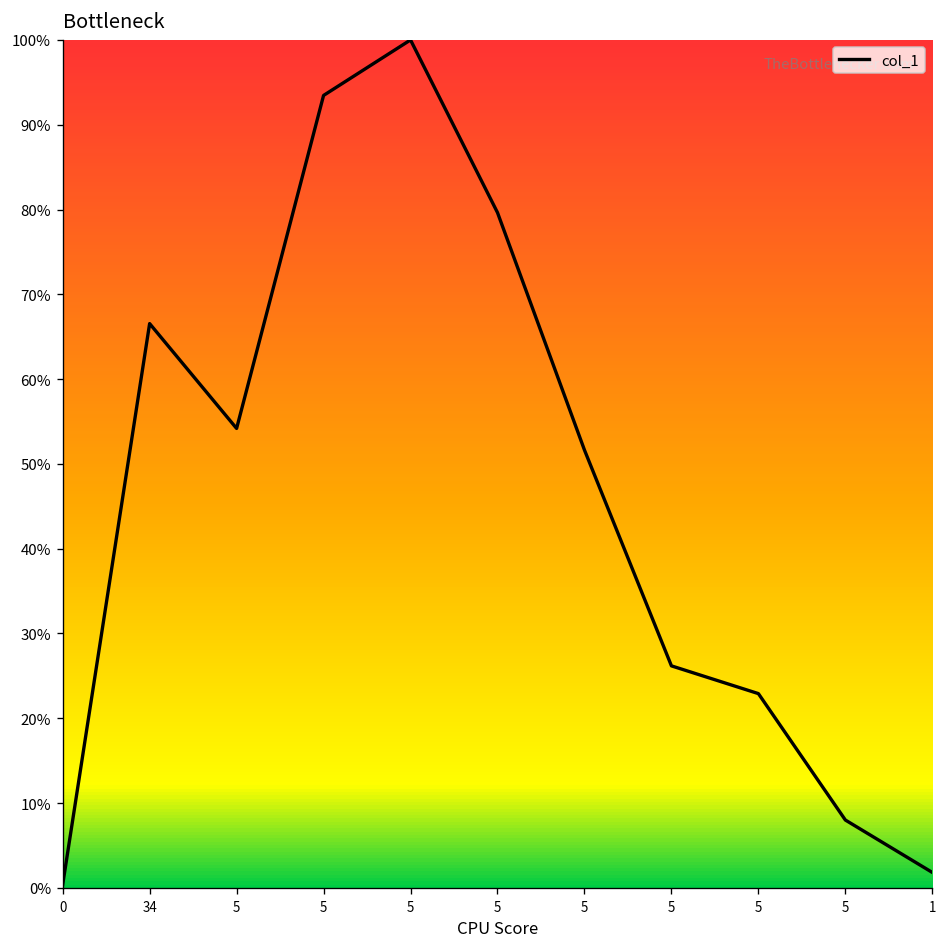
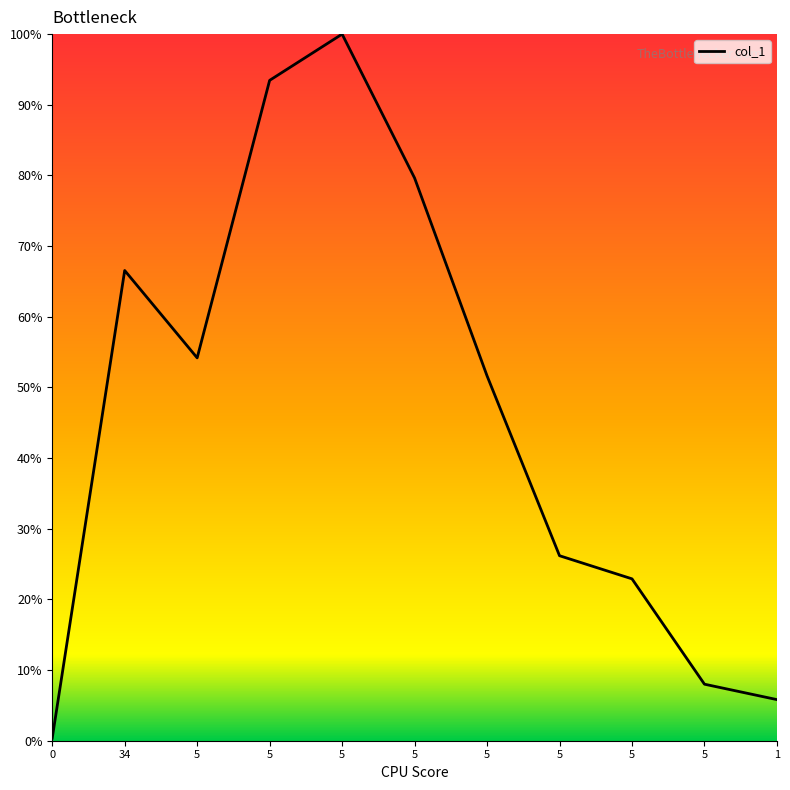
1: 2% -> 6%
